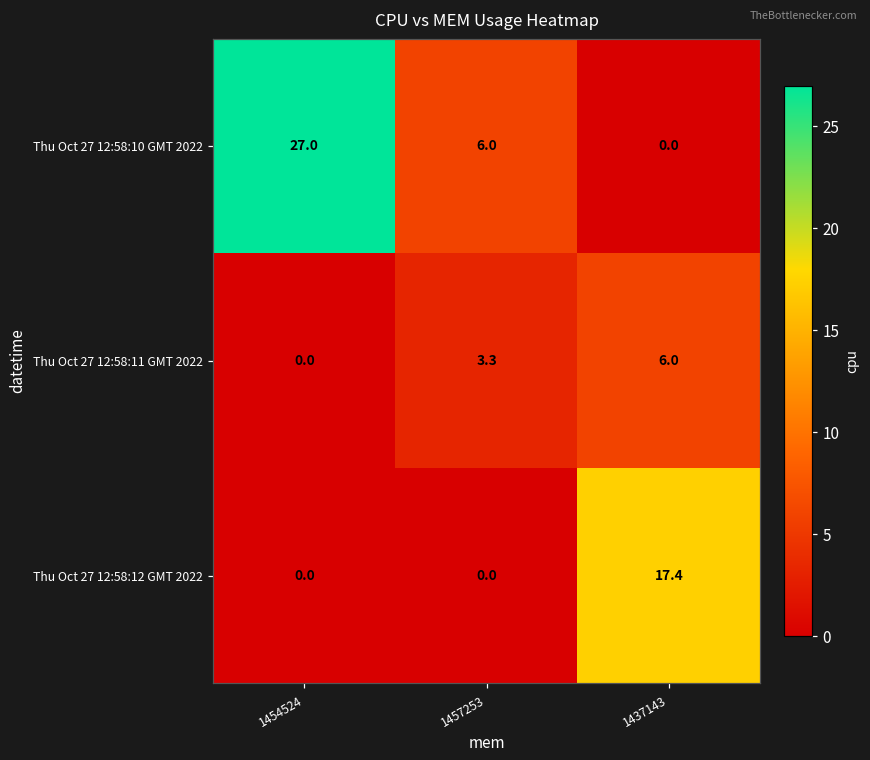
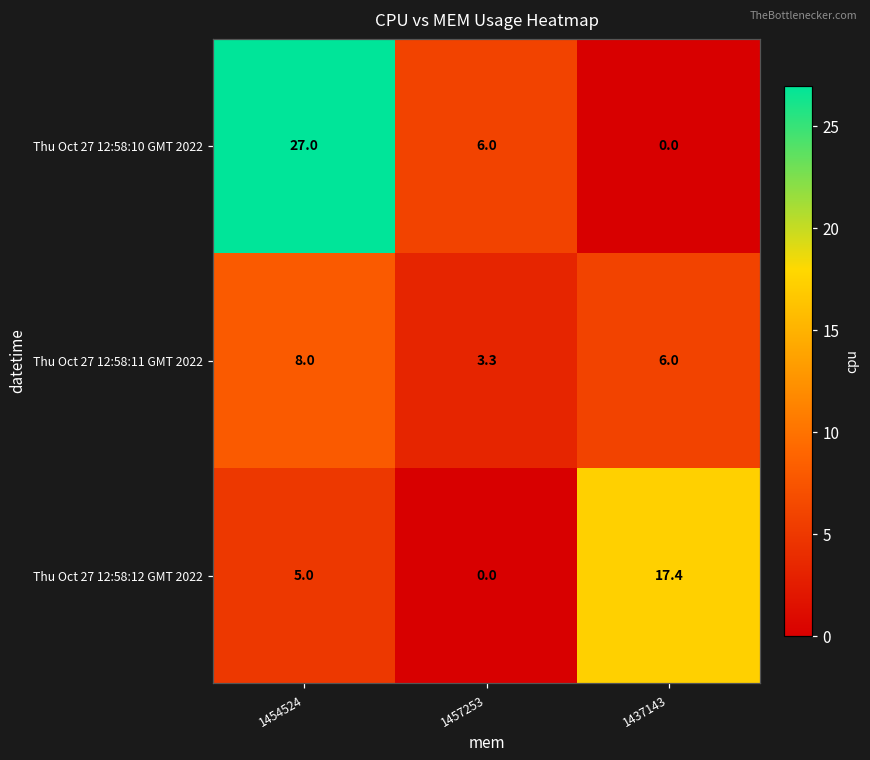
Thu Oct 27 12:58:11 GMT 2022, 1454524: 0.0 -> 8.0
Thu Oct 27 12:58:12 GMT 2022, 1454524: 0.0 -> 5.0
